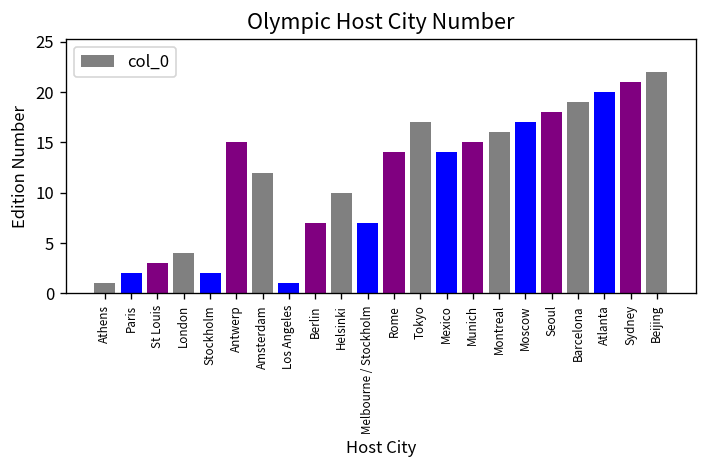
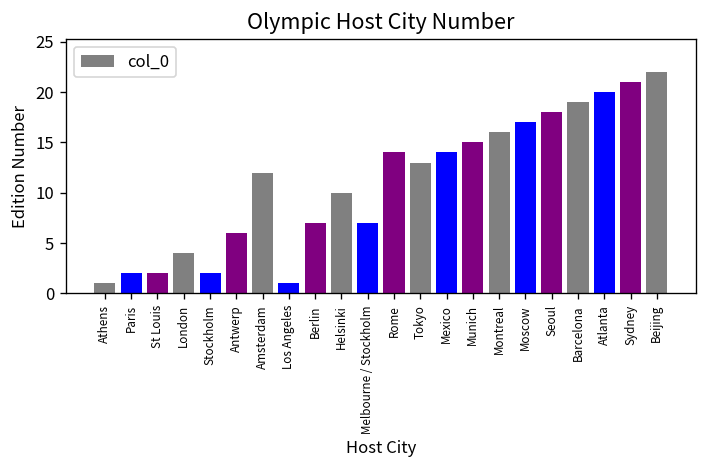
St Louis: 3 -> 2
Antwerp: 15 -> 6
Tokyo: 17 -> 13
